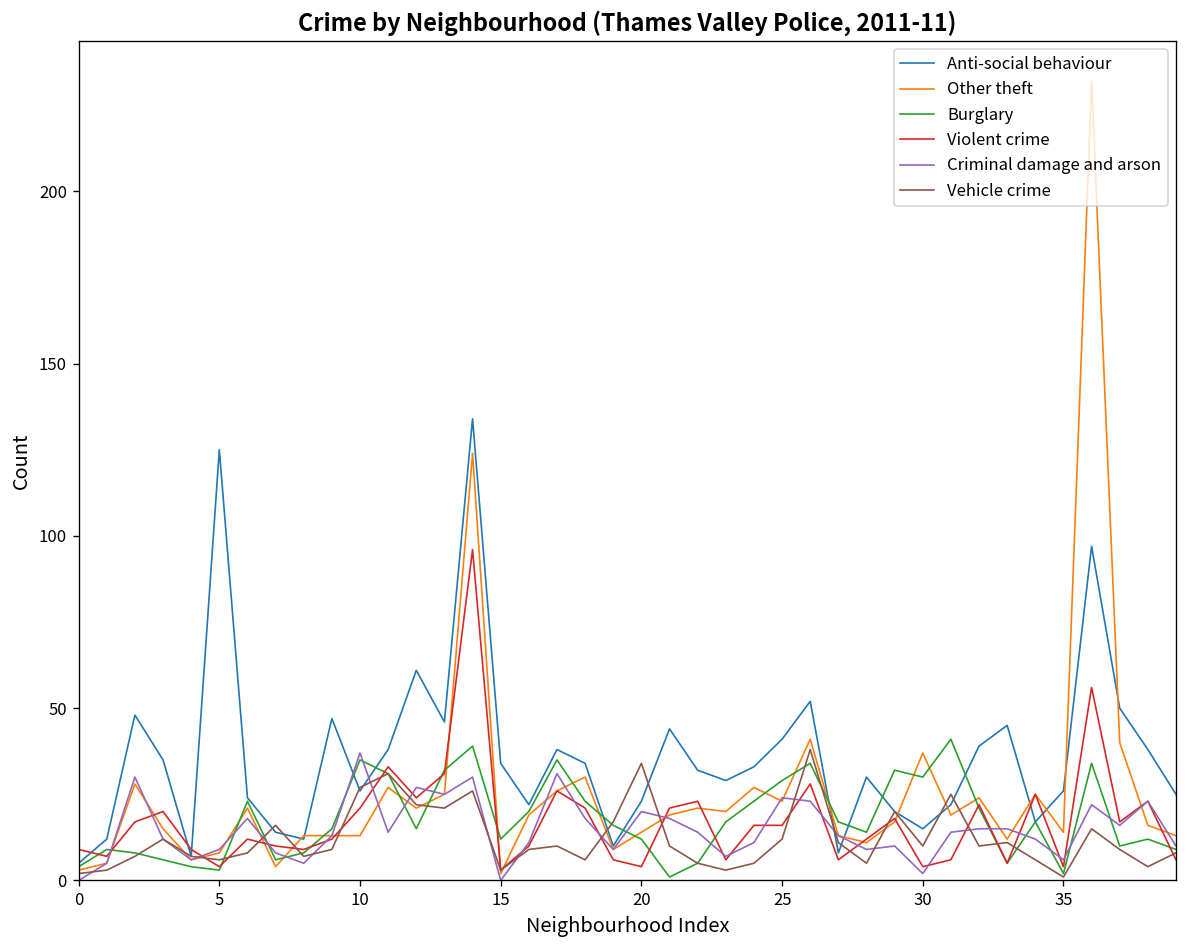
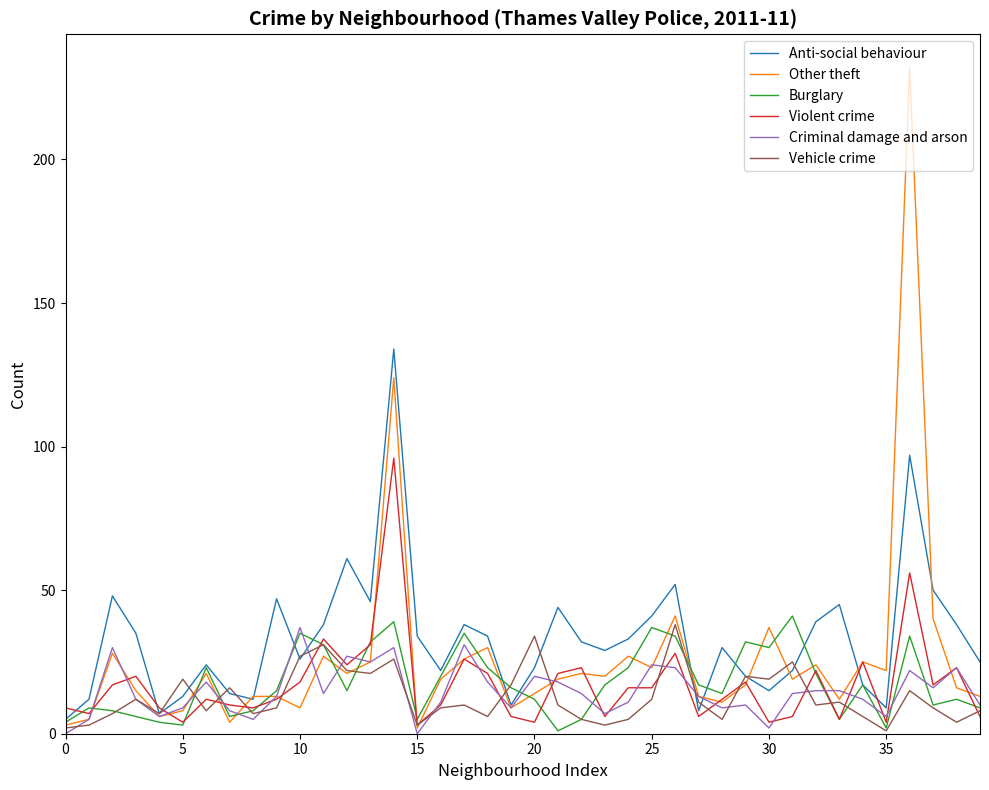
Anti-social behaviour, 5: 125 -> 13
Vehicle crime, 5: 6 -> 19
Other theft, 10: 13 -> 9
Violent crime, 10: 21 -> 18
Burglary, 15: 12 -> 5
Burglary, 25: 29 -> 37
Vehicle crime, 30: 10 -> 19
Anti-social behaviour, 35: 26 -> 9
Other theft, 35: 14 -> 22
